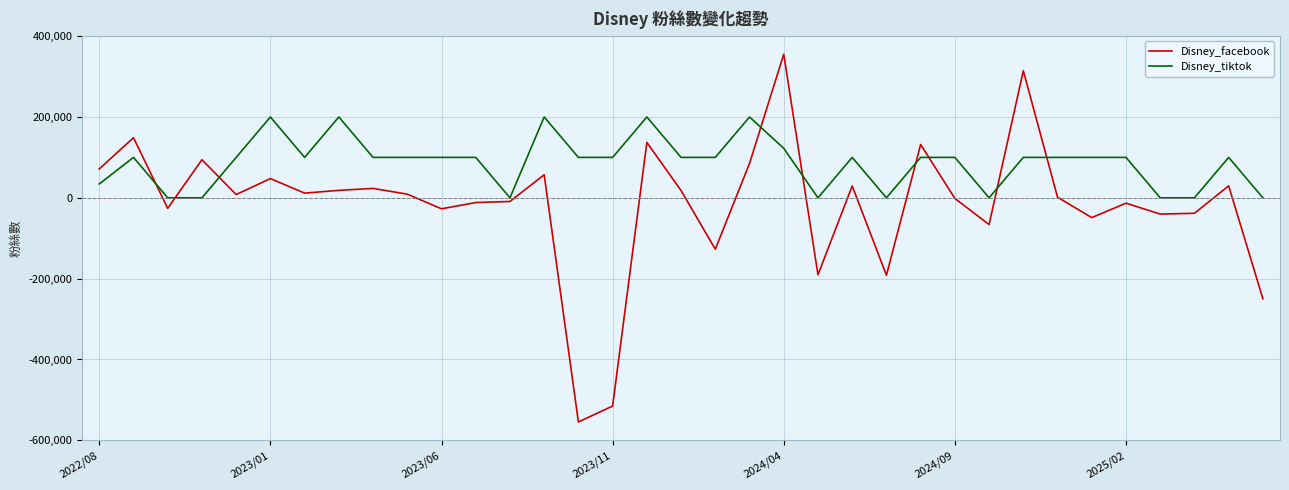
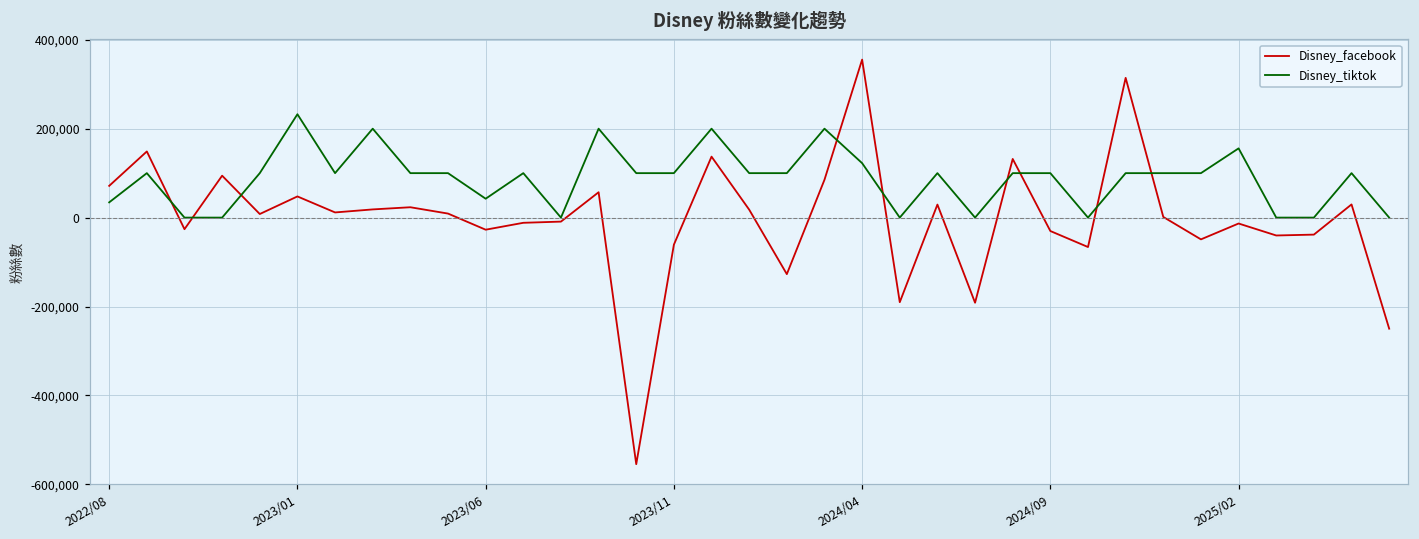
Disney_tiktok, 2023/01: 200,000 -> 230,000
Disney_tiktok, 2023/06: 100,000 -> 40,000
Disney_facebook, 2023/11: -520,000 -> -60,000
Disney_facebook, 2024/09: 0 -> -30,000
Disney_tiktok, 2025/02: 100,000 -> 160,000
